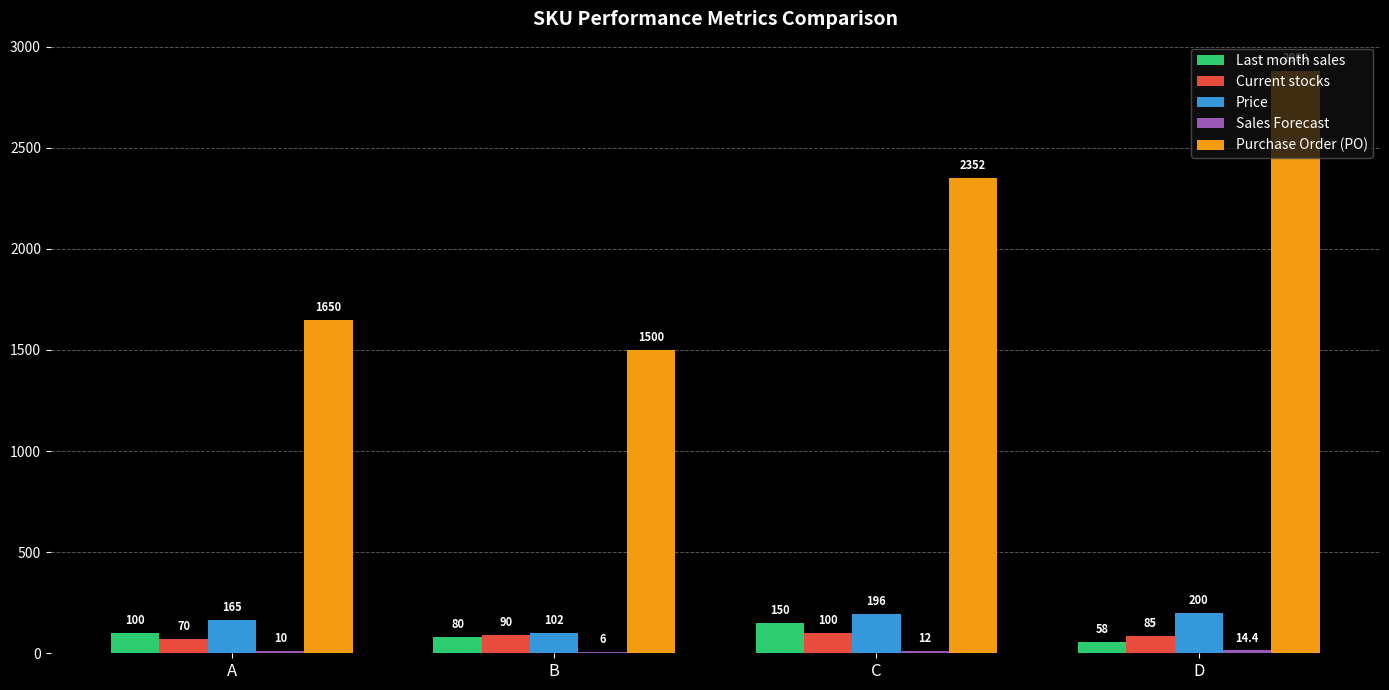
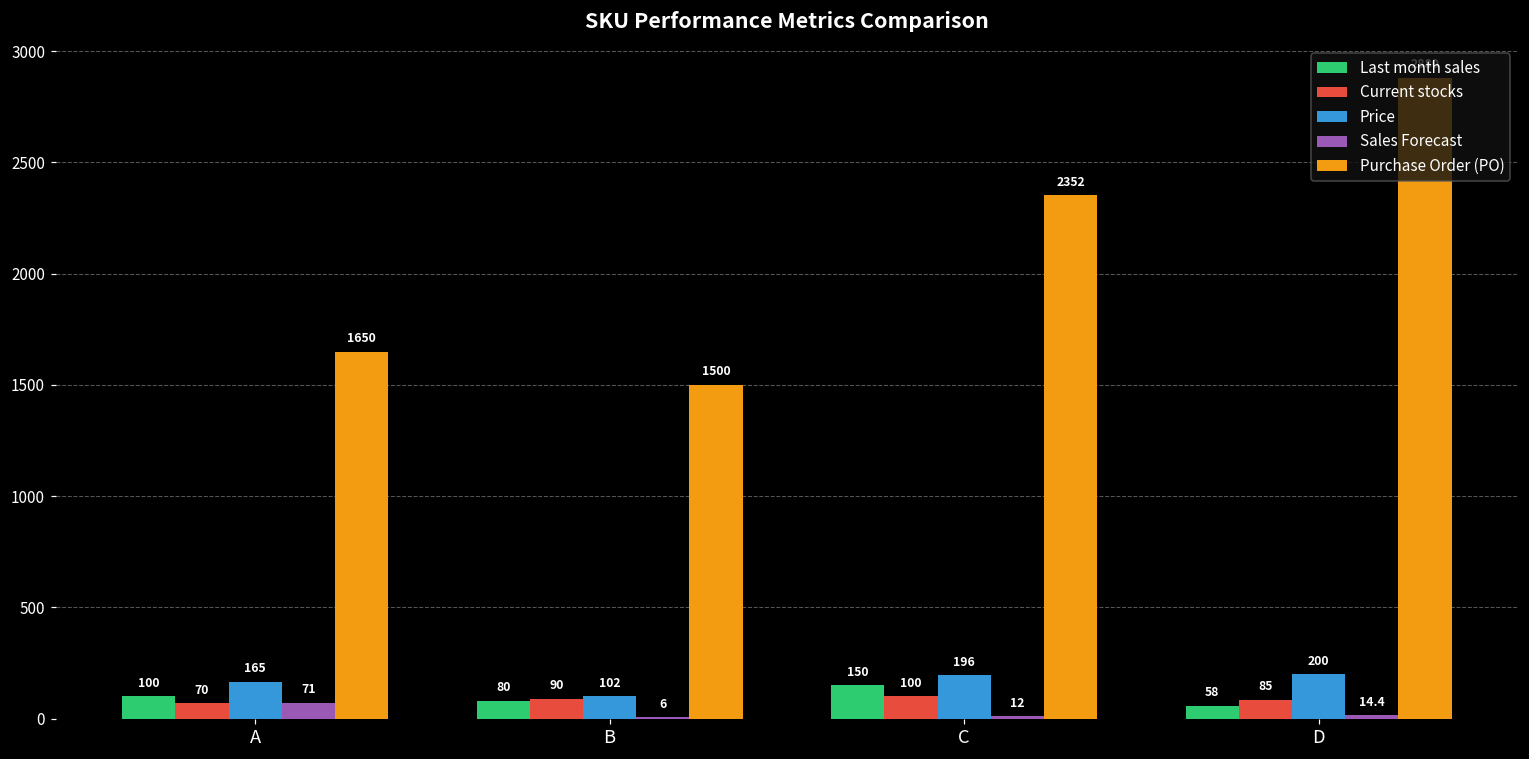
Sales Forecast, A: 10 -> 71
